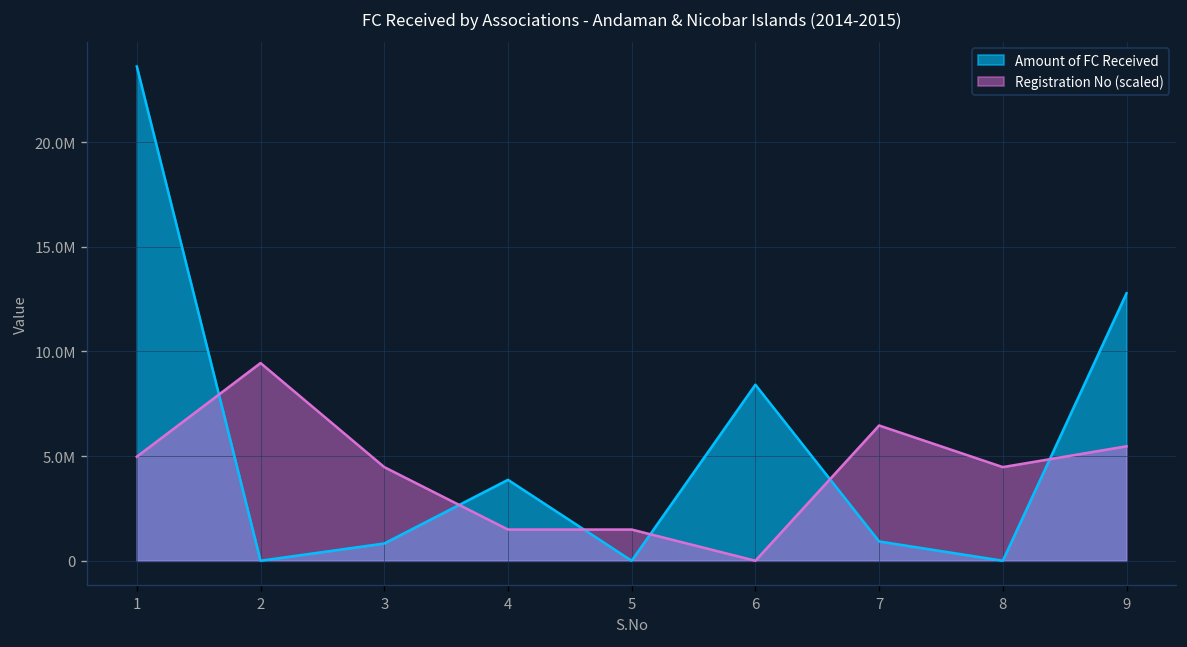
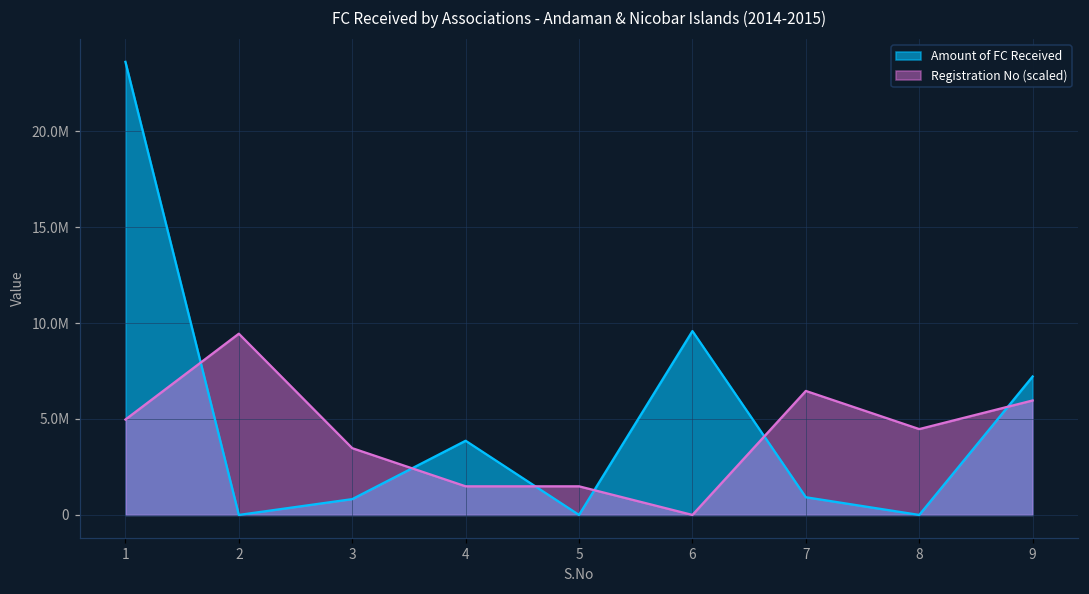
Registration No (scaled), 3: 4500000 -> 3500000
Amount of FC Received, 6: 8400000 -> 9600000
Amount of FC Received, 9: 12800000 -> 7200000
Registration No (scaled), 9: 5500000 -> 6000000
